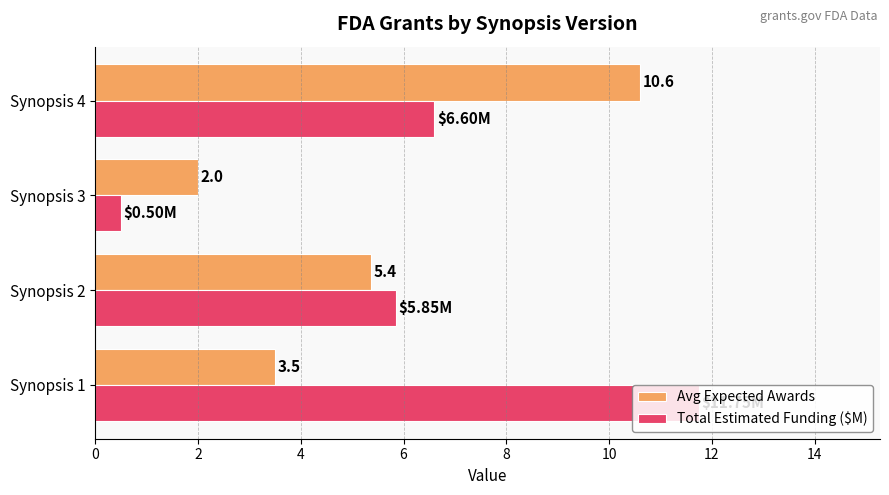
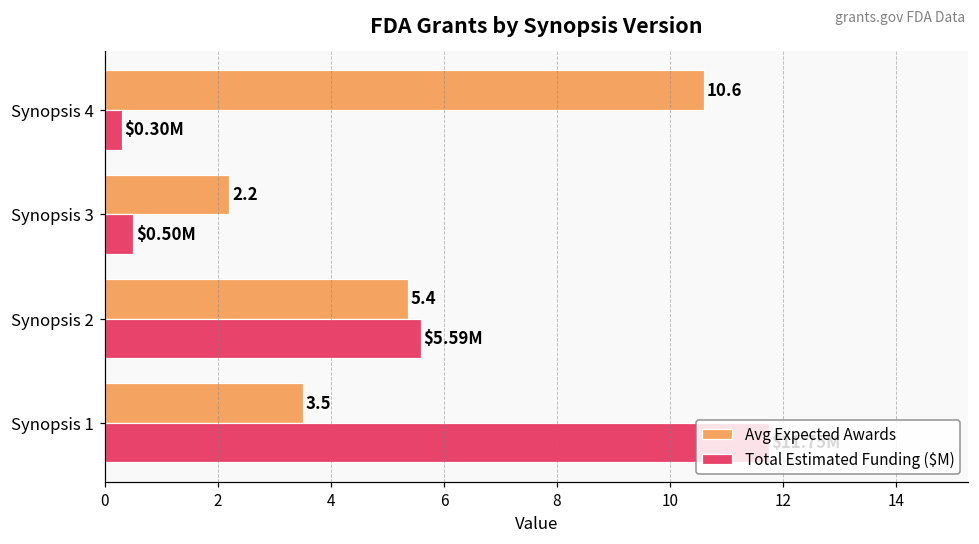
Total Estimated Funding ($M), Synopsis 4: $6.60M -> $0.30M
Avg Expected Awards, Synopsis 3: 2.0 -> 2.2
Total Estimated Funding ($M), Synopsis 2: $5.85M -> $5.59M
